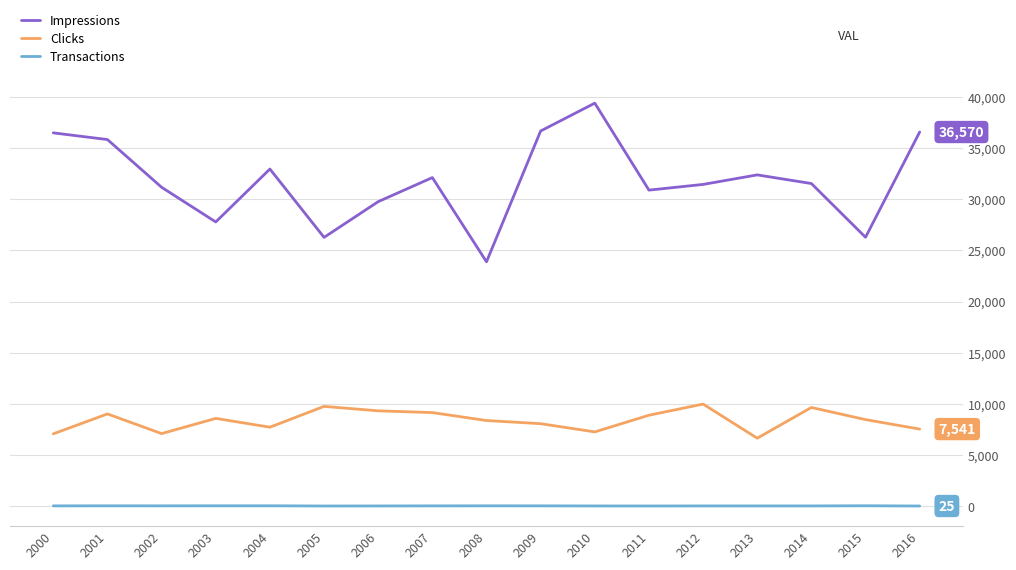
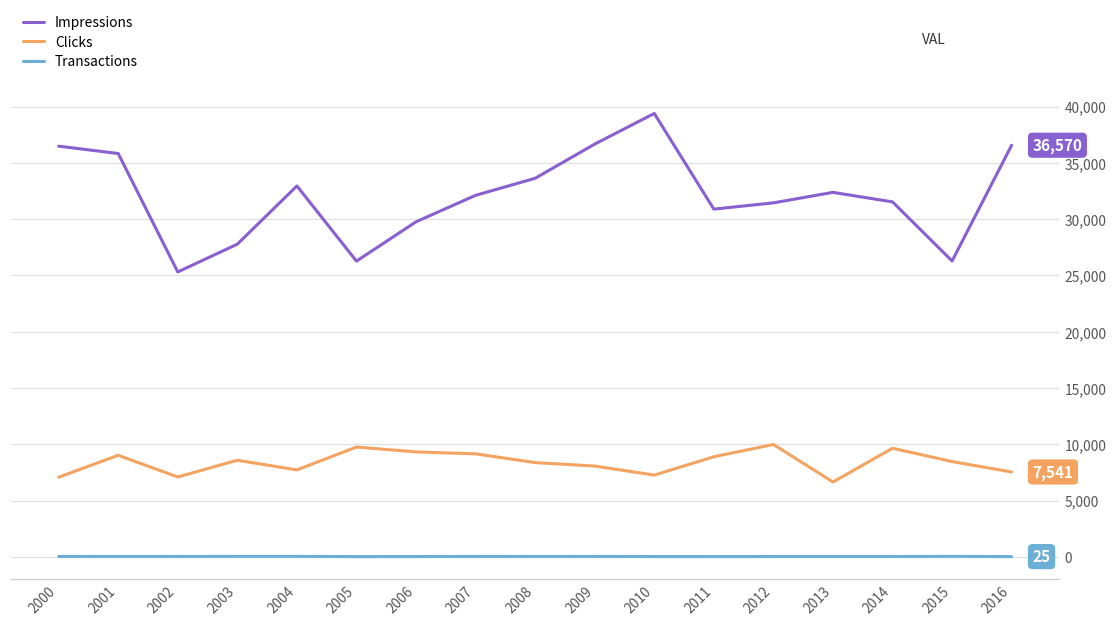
Impressions, 2002: 31,200 -> 25,300
Impressions, 2008: 23,900 -> 33,600
